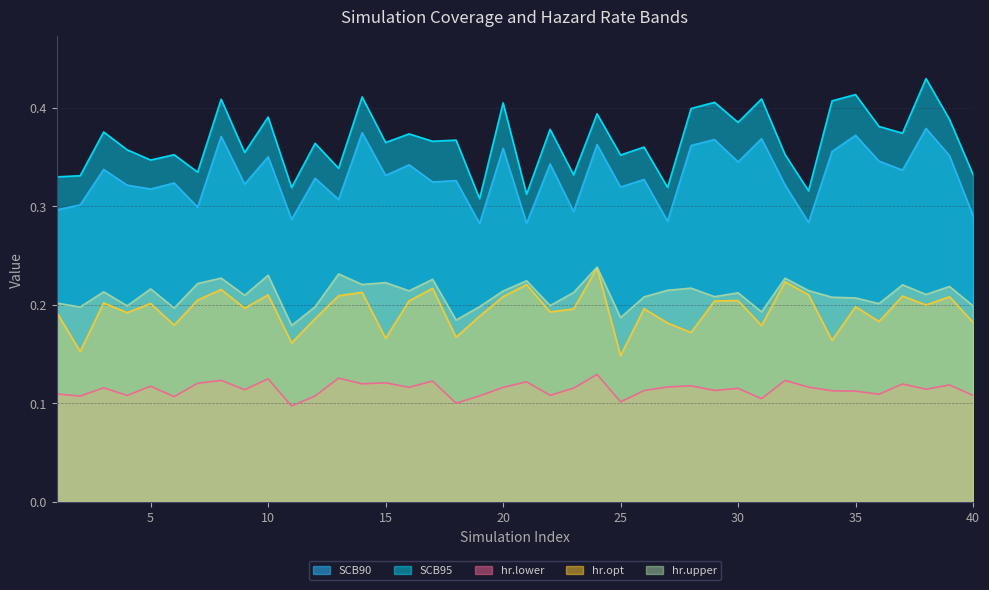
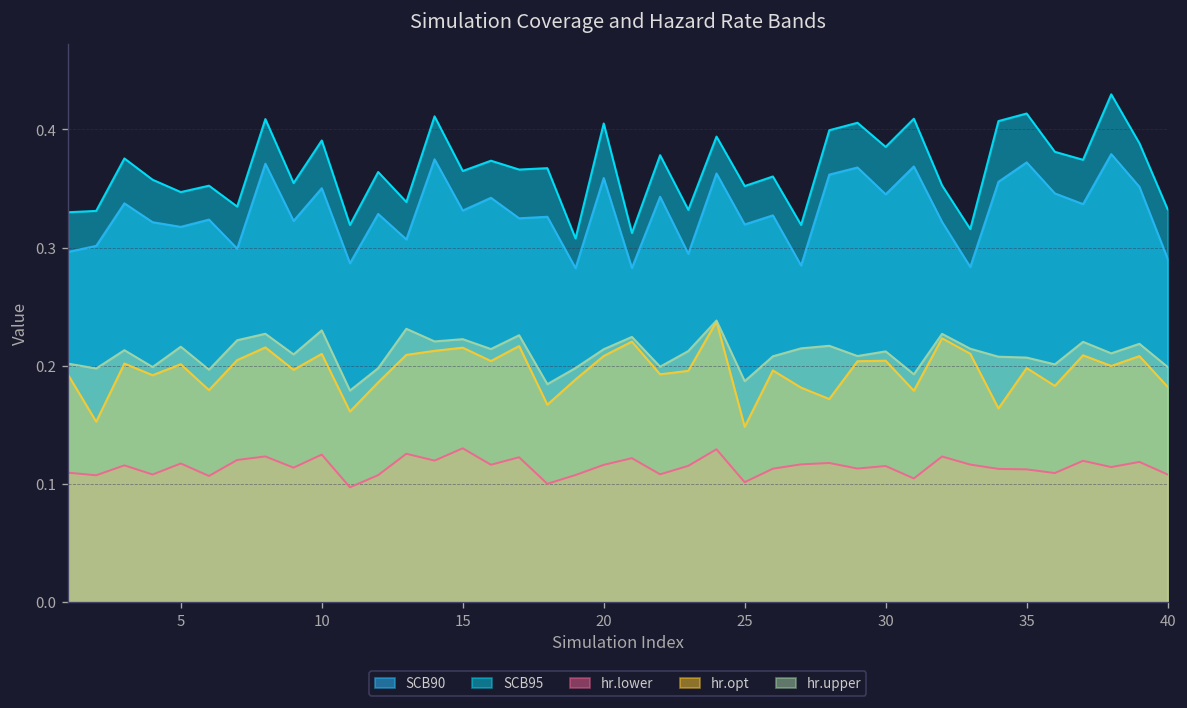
hr.lower, 15: 0.12 -> 0.13
hr.opt, 15: 0.17 -> 0.22
